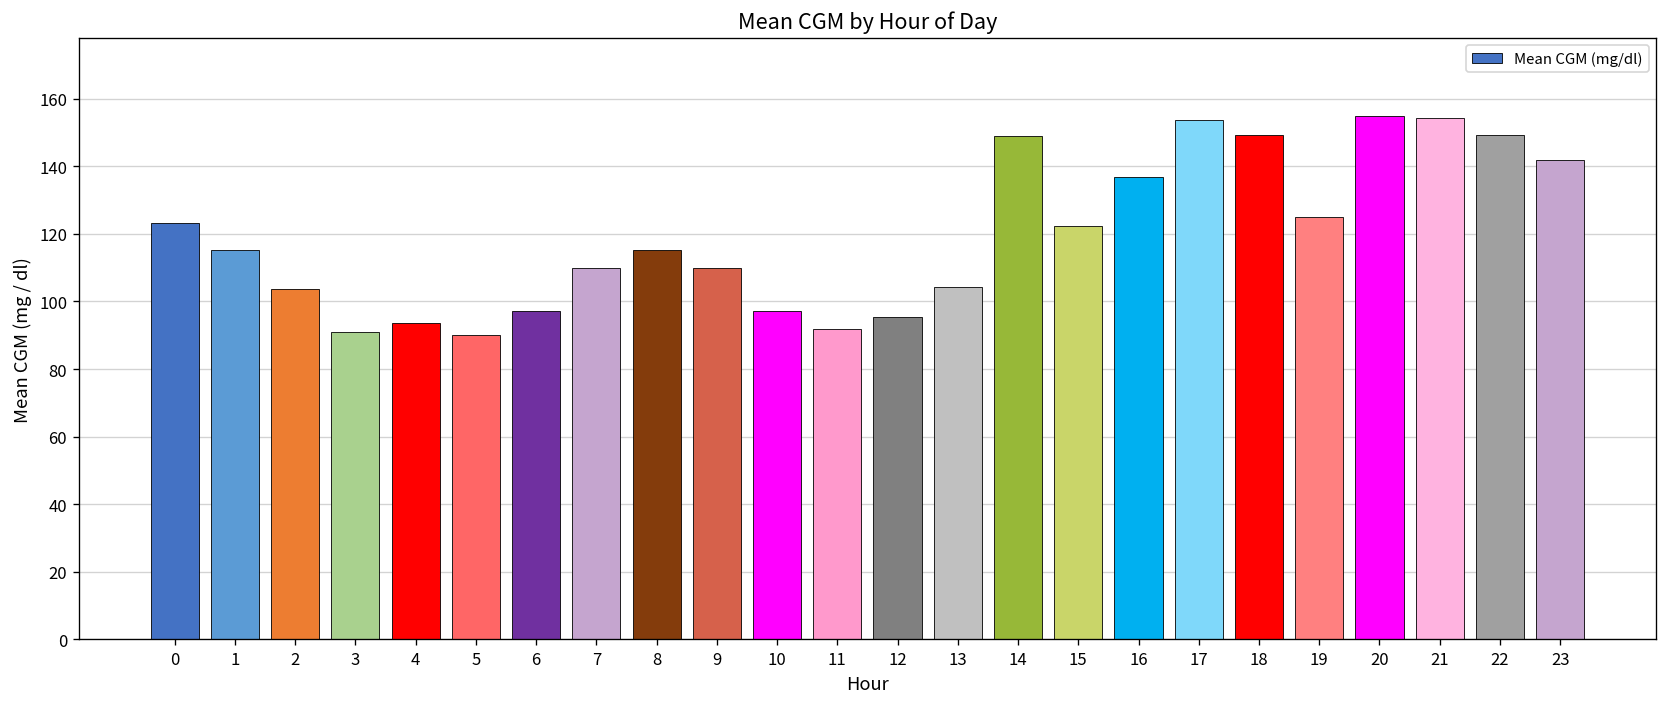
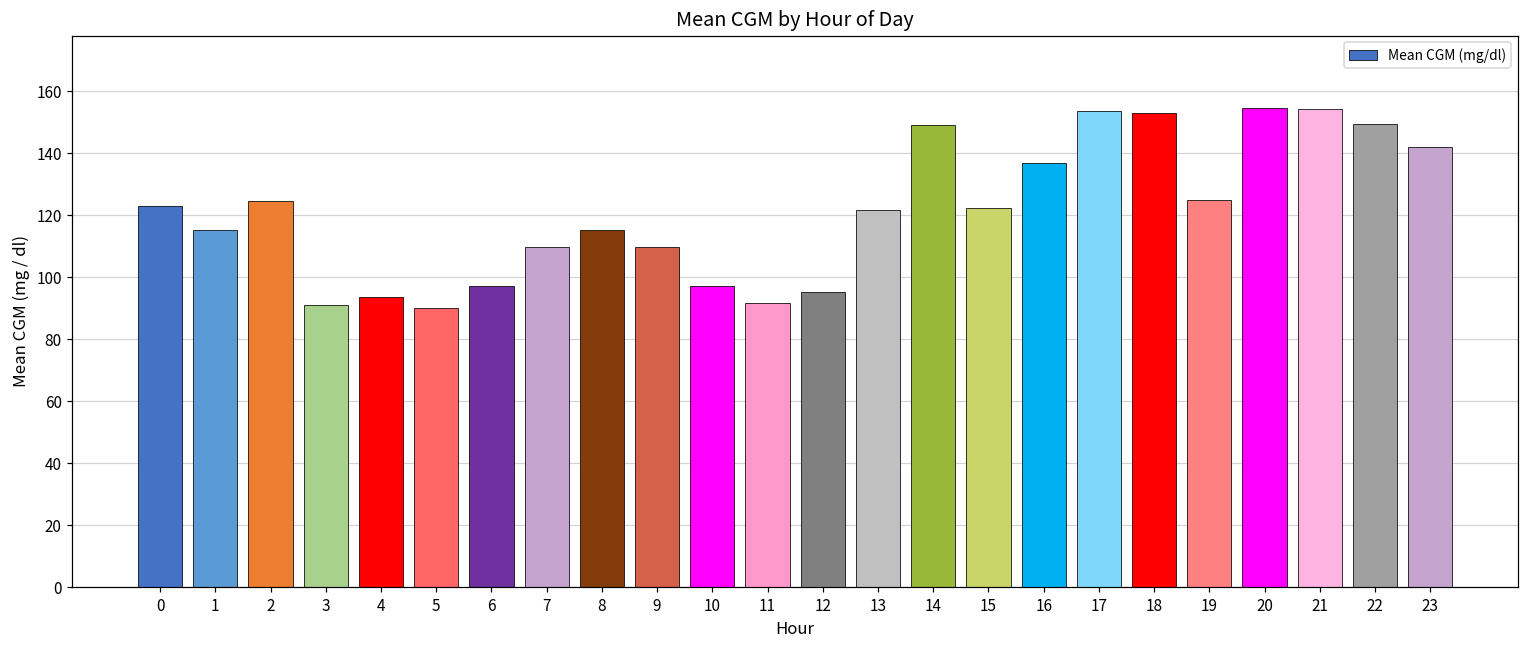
2: 104 -> 125
13: 104 -> 122
18: 149 -> 153
